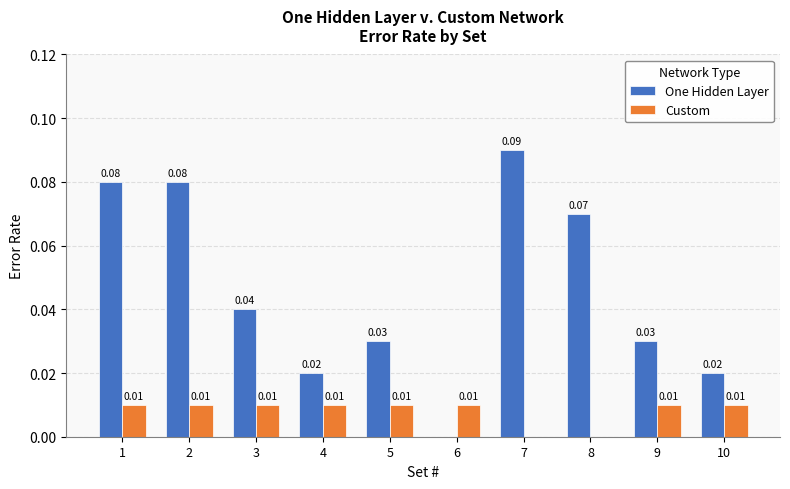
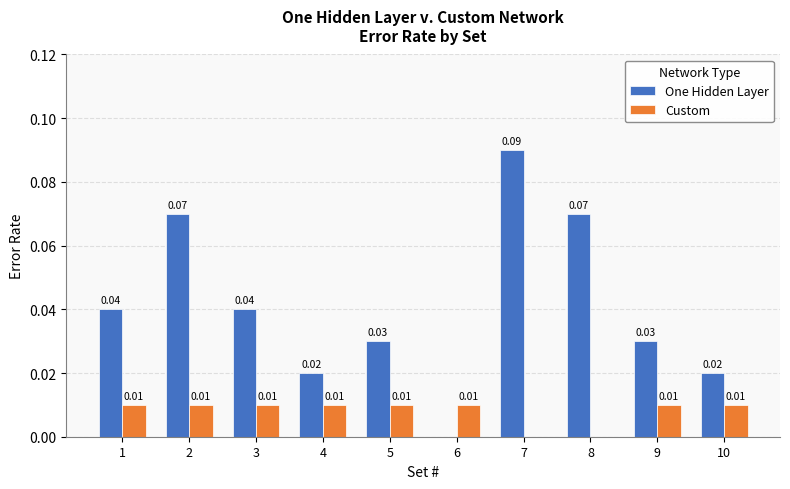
One Hidden Layer, 1: 0.08 -> 0.04
One Hidden Layer, 2: 0.08 -> 0.07
